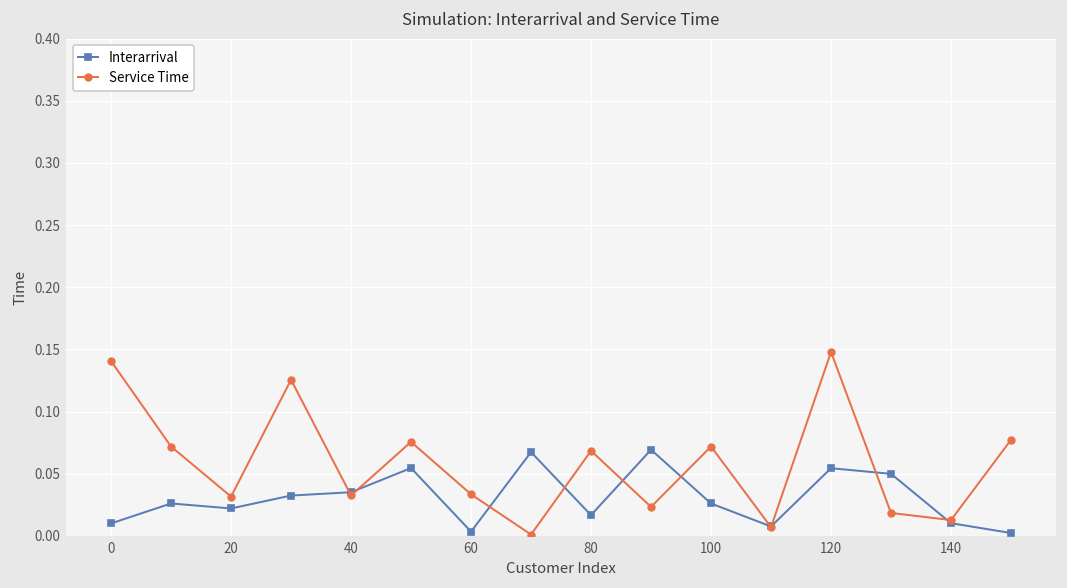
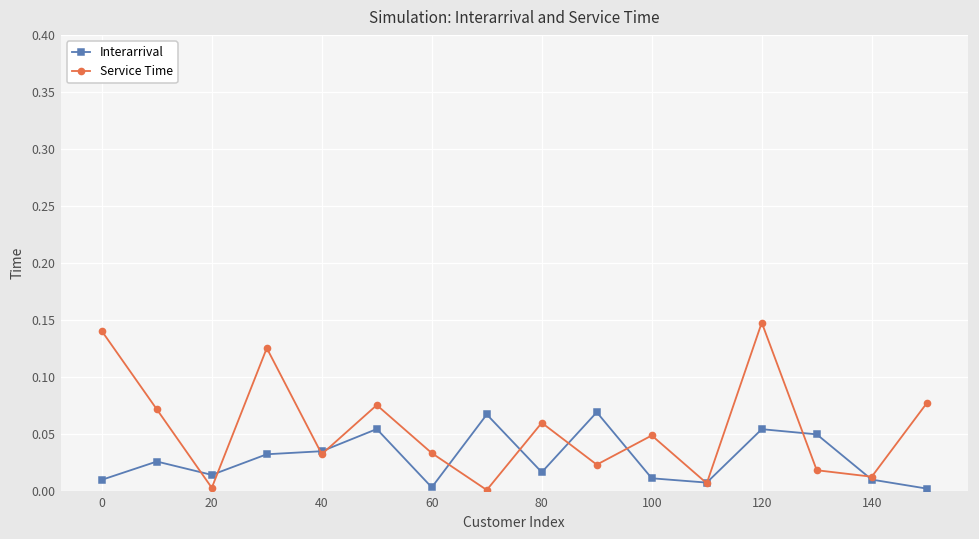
Interarrival, 20: 0.022 -> 0.014
Service Time, 20: 0.032 -> 0.003
Service Time, 80: 0.068 -> 0.060
Interarrival, 100: 0.026 -> 0.011
Service Time, 100: 0.072 -> 0.049
